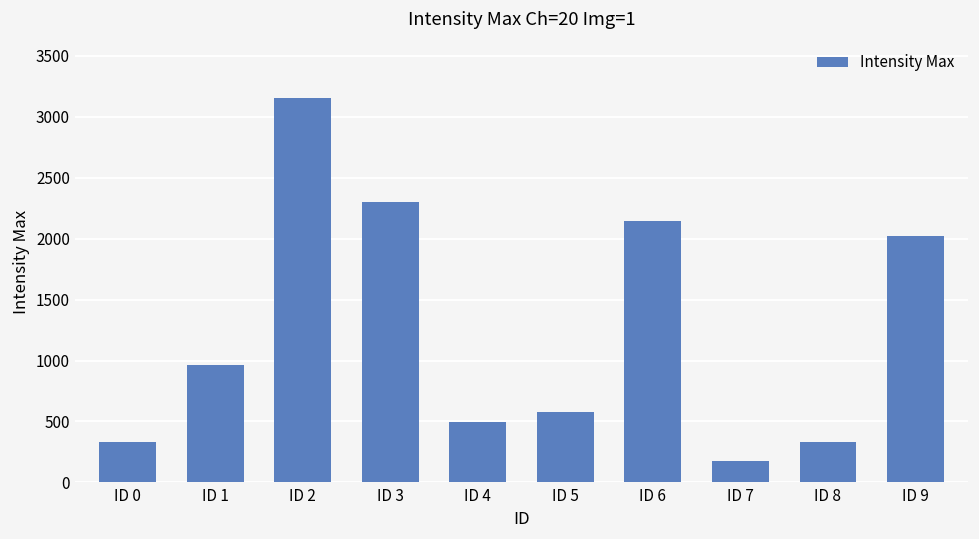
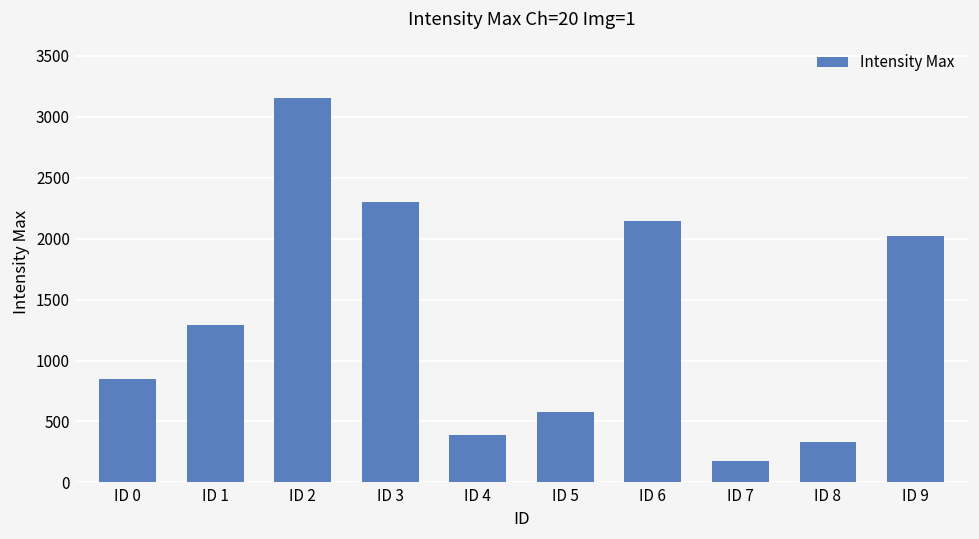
ID 0: 330 -> 850
ID 1: 960 -> 1290
ID 4: 500 -> 390
